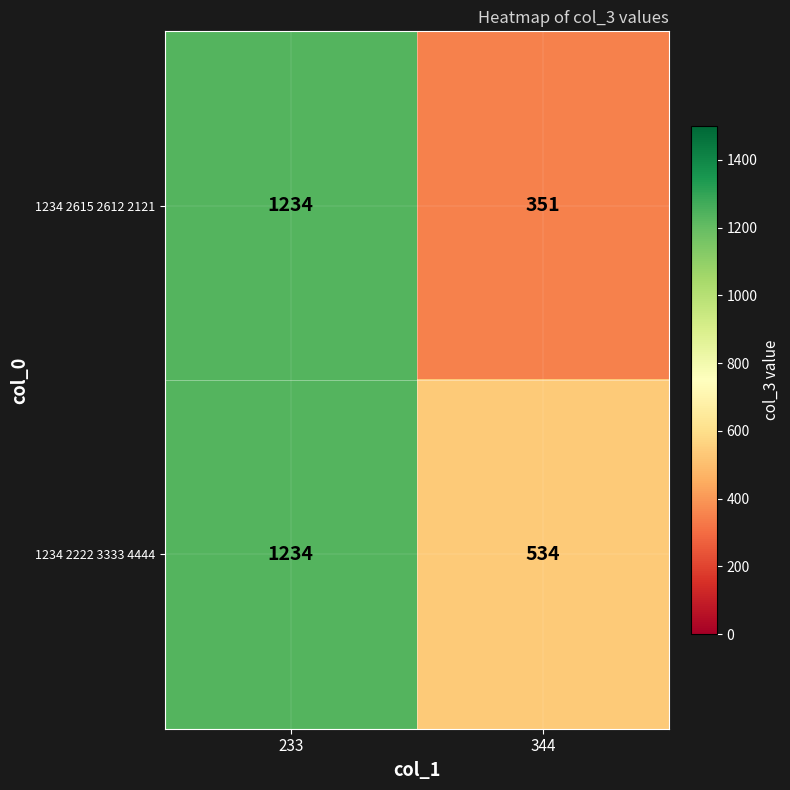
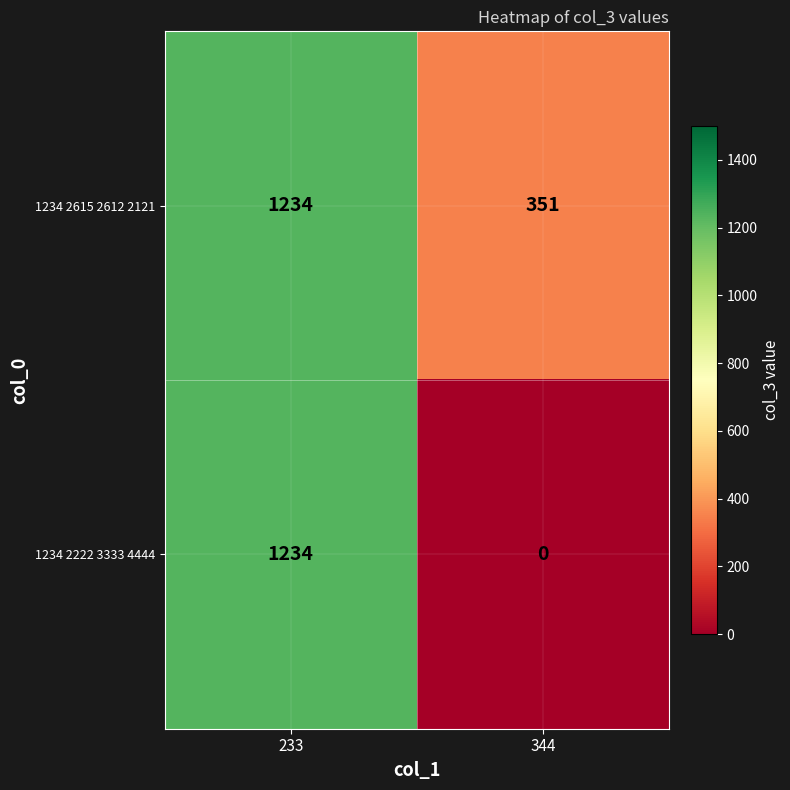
1234 2222 3333 4444, 344: 534 -> 0
